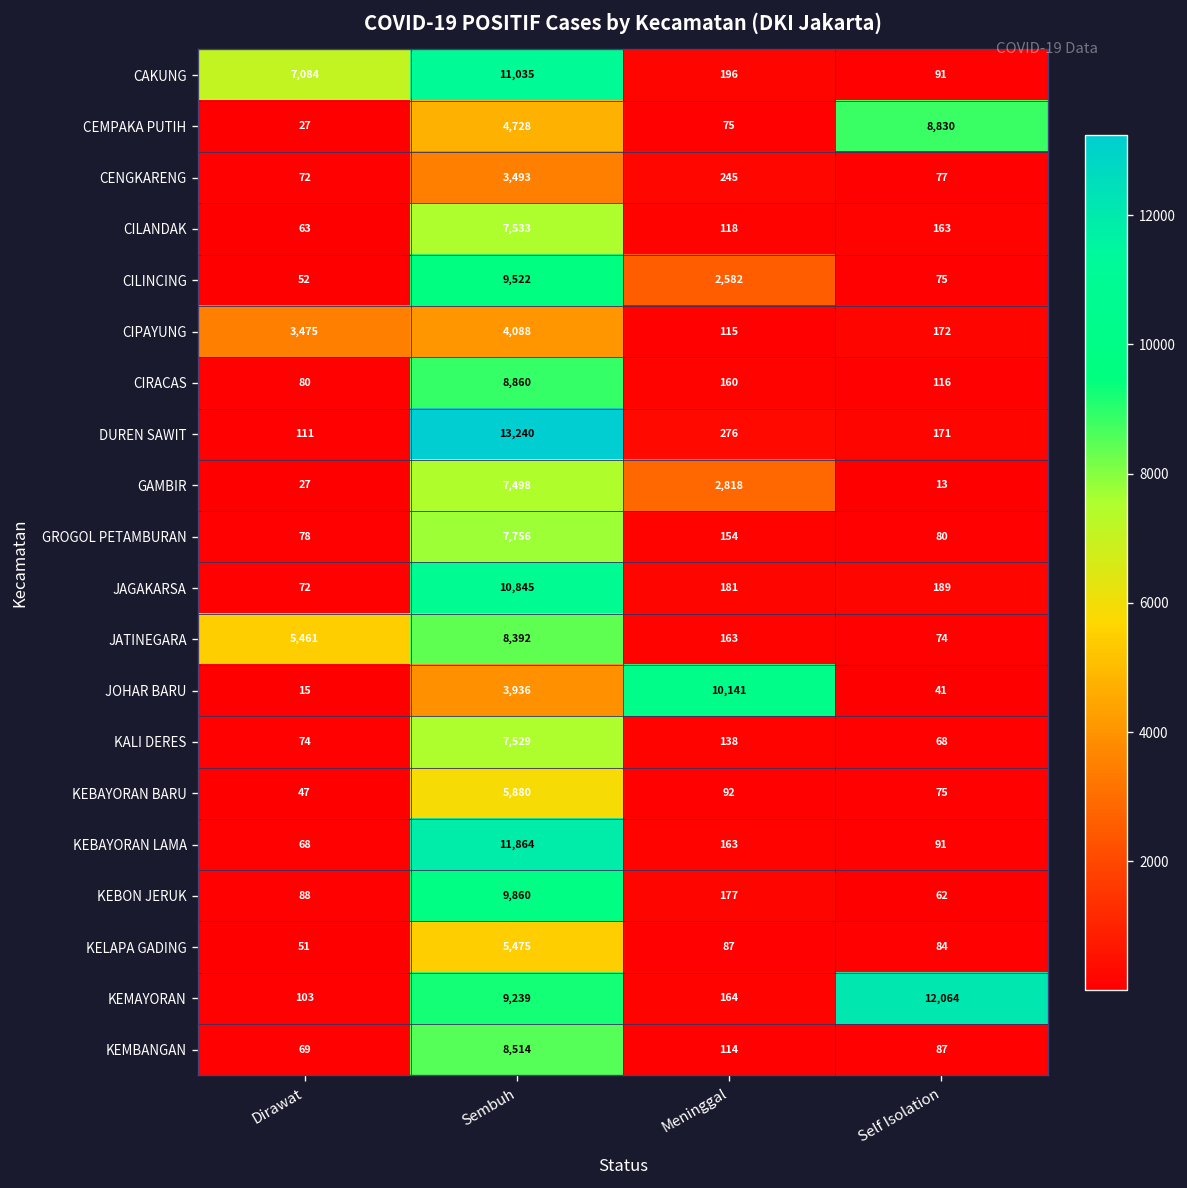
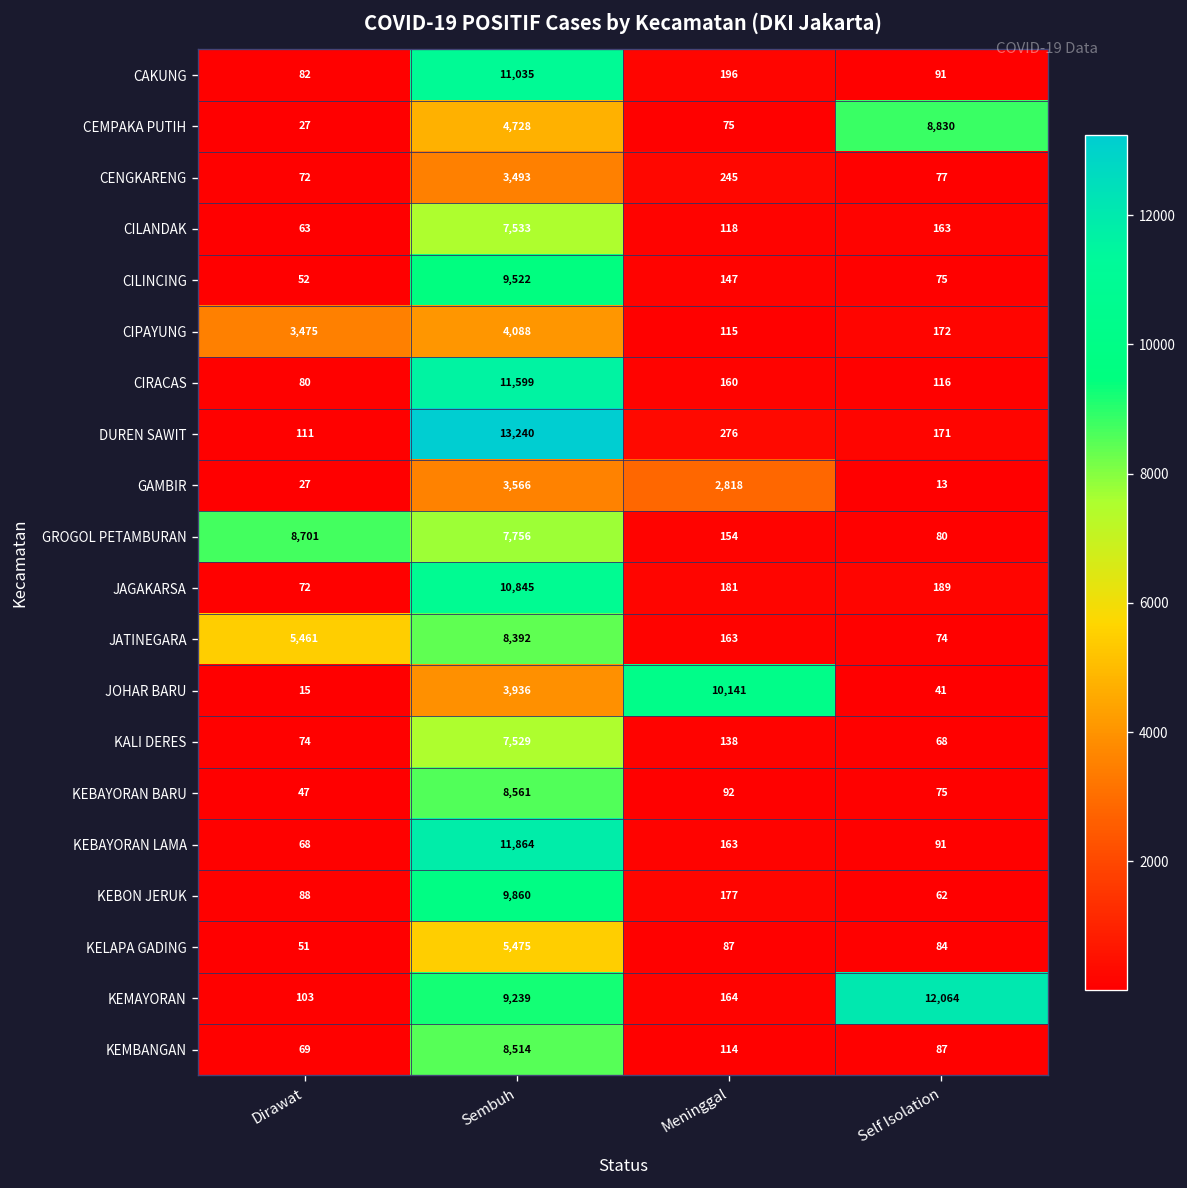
CAKUNG, Dirawat: 7,084 -> 82
CILINCING, Meninggal: 2,582 -> 147
CIRACAS, Sembuh: 8,860 -> 11,599
GAMBIR, Sembuh: 7,498 -> 3,566
GROGOL PETAMBURAN, Dirawat: 78 -> 8,701
KEBAYORAN BARU, Sembuh: 5,880 -> 8,561
